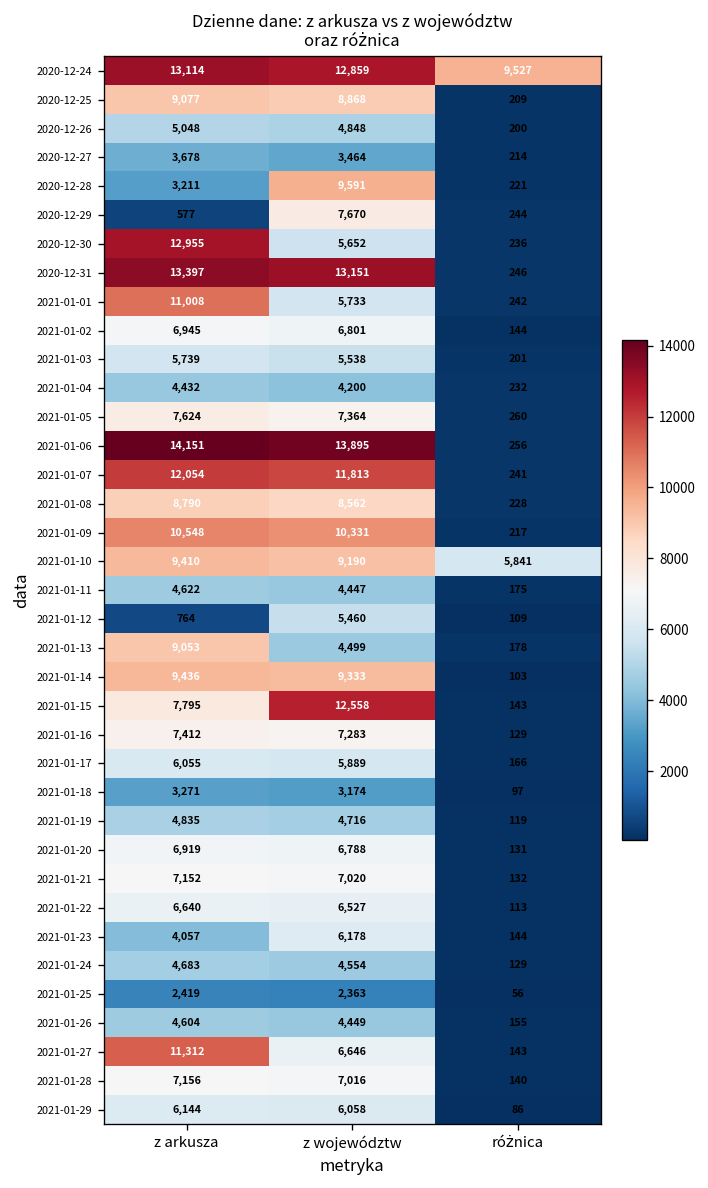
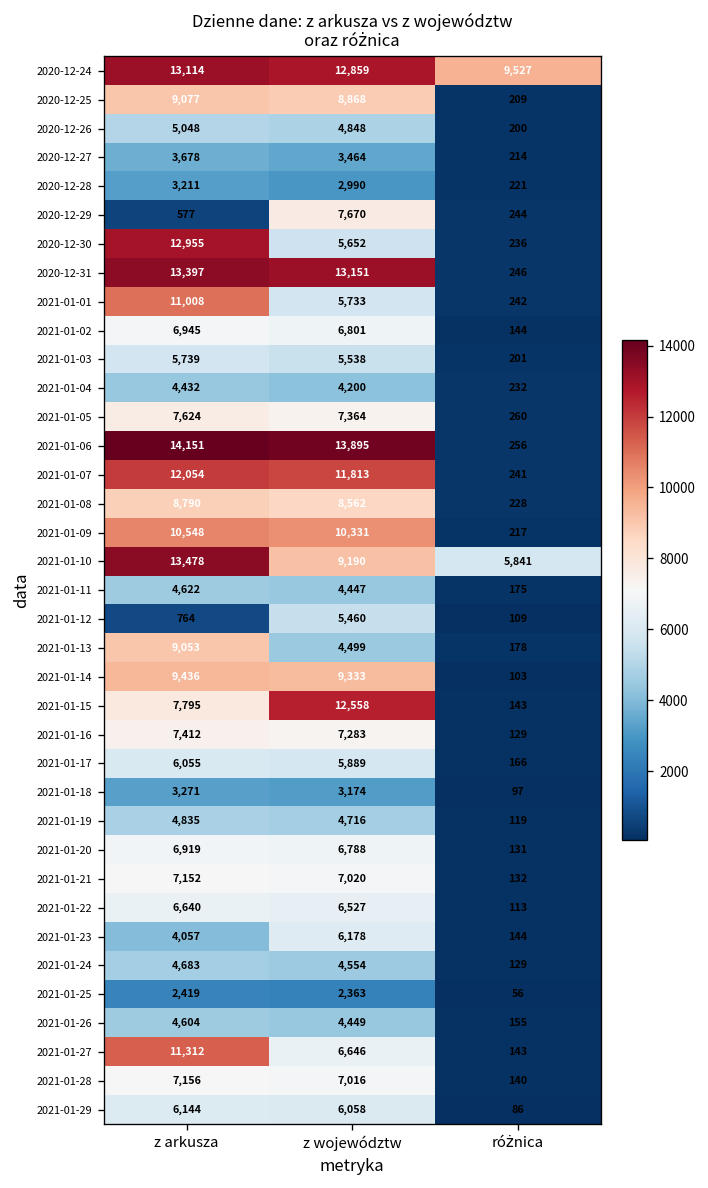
2020-12-28, z województw: 9,591 -> 2,990
2021-01-10, z arkusza: 9,410 -> 13,478
